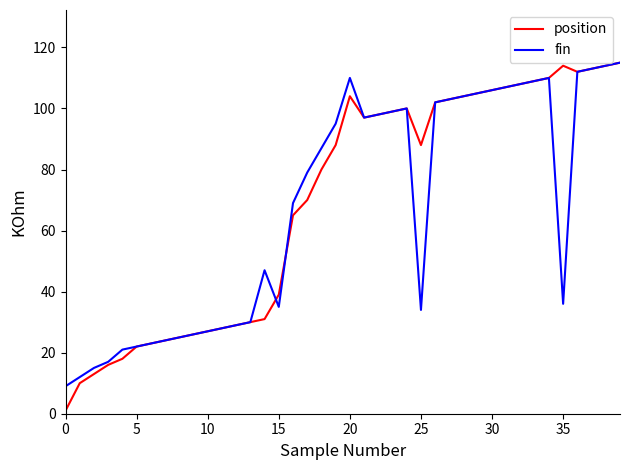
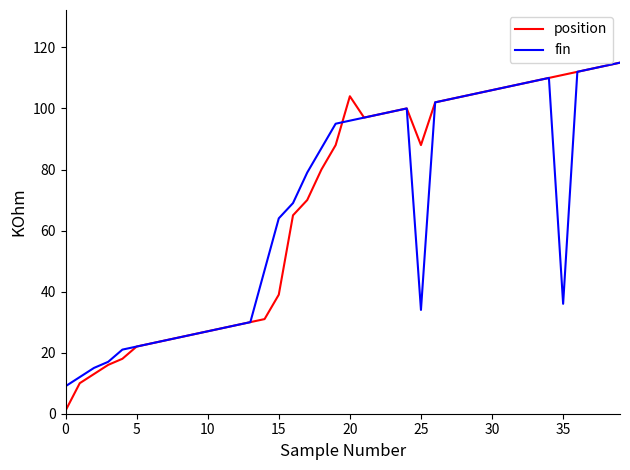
fin, 15: 35 -> 64
fin, 20: 110 -> 96
position, 35: 114 -> 111
